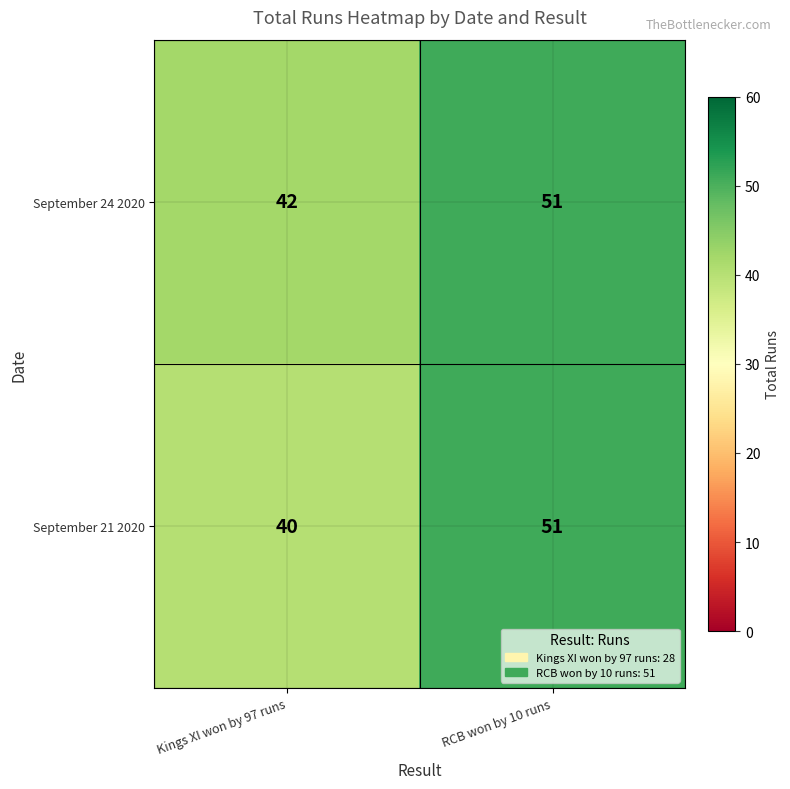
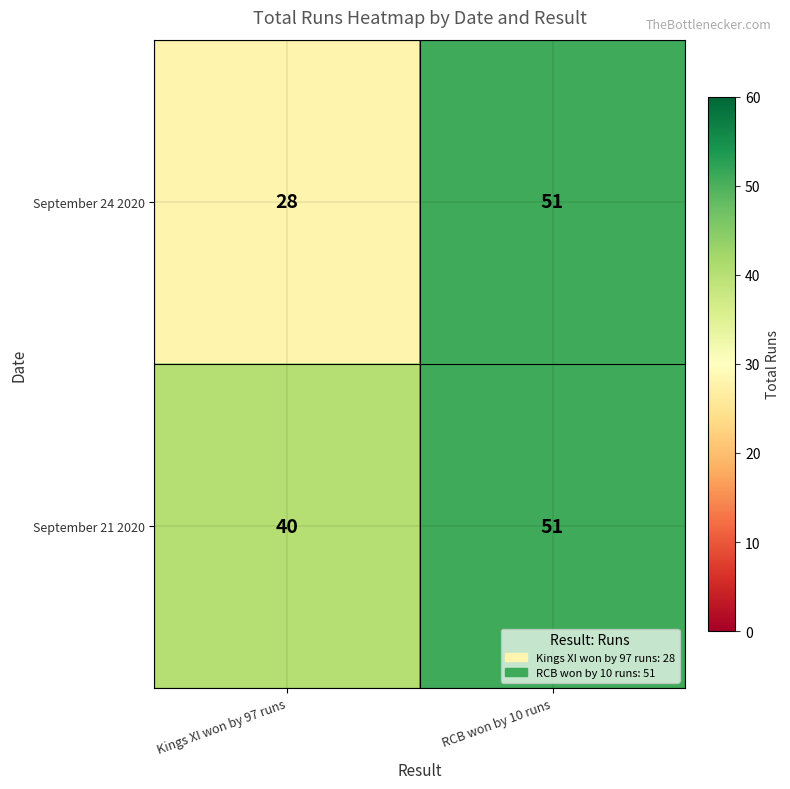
September 24 2020, Kings XI won by 97 runs: 42 -> 28
